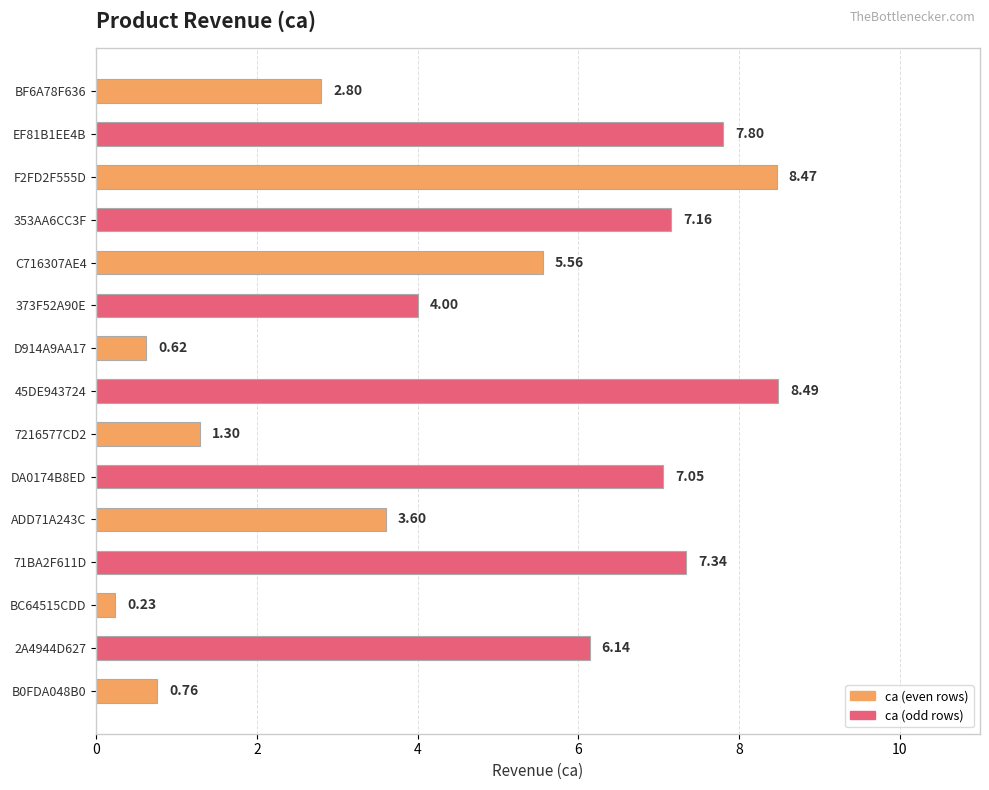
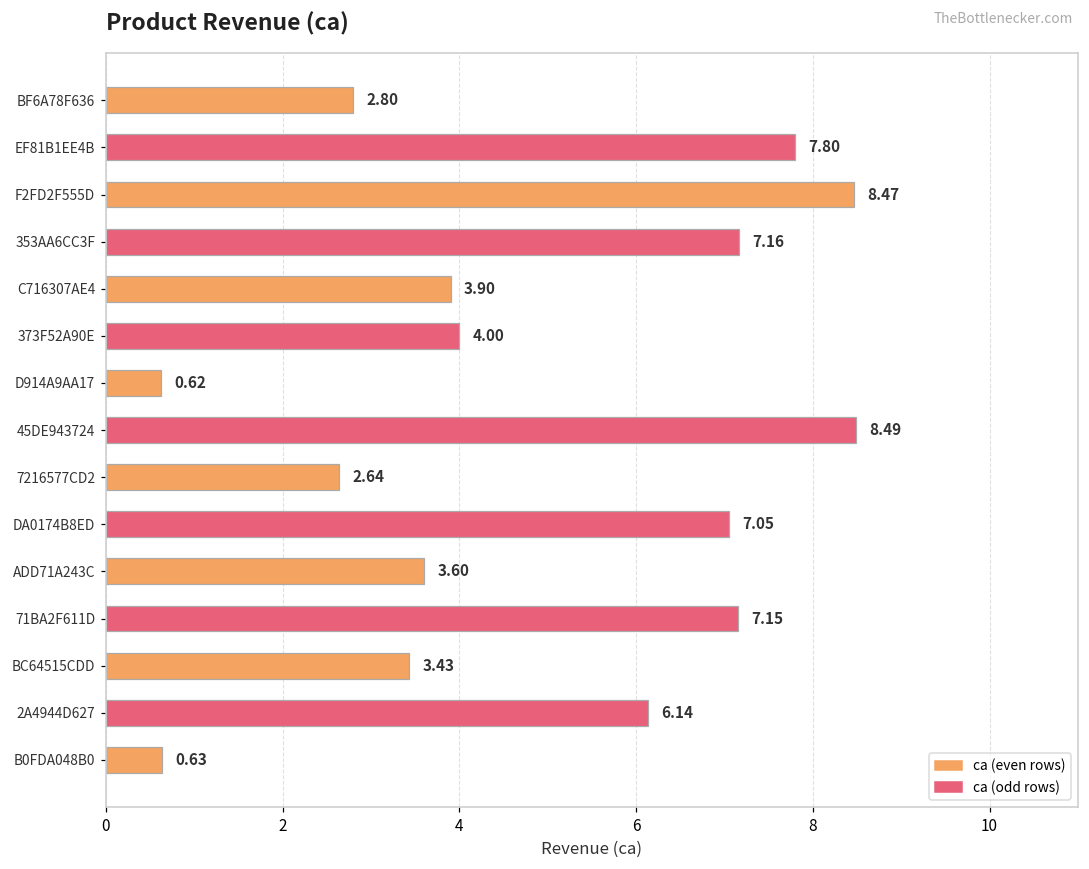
C716307AE4: 5.56 -> 3.90
7216577CD2: 1.30 -> 2.64
71BA2F611D: 7.34 -> 7.15
BC64515CDD: 0.23 -> 3.43
B0FDA048B0: 0.76 -> 0.63
